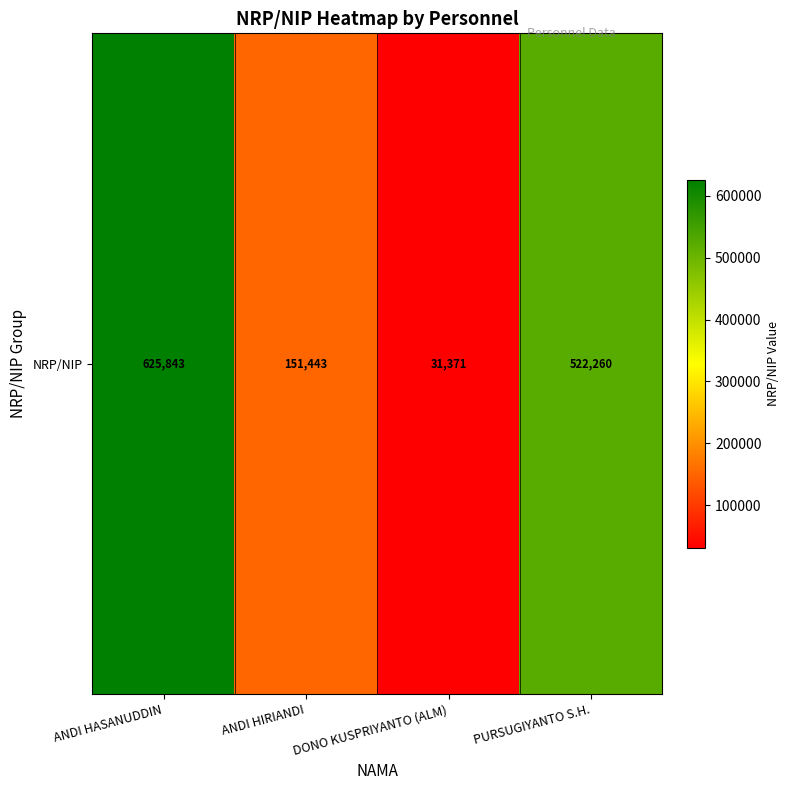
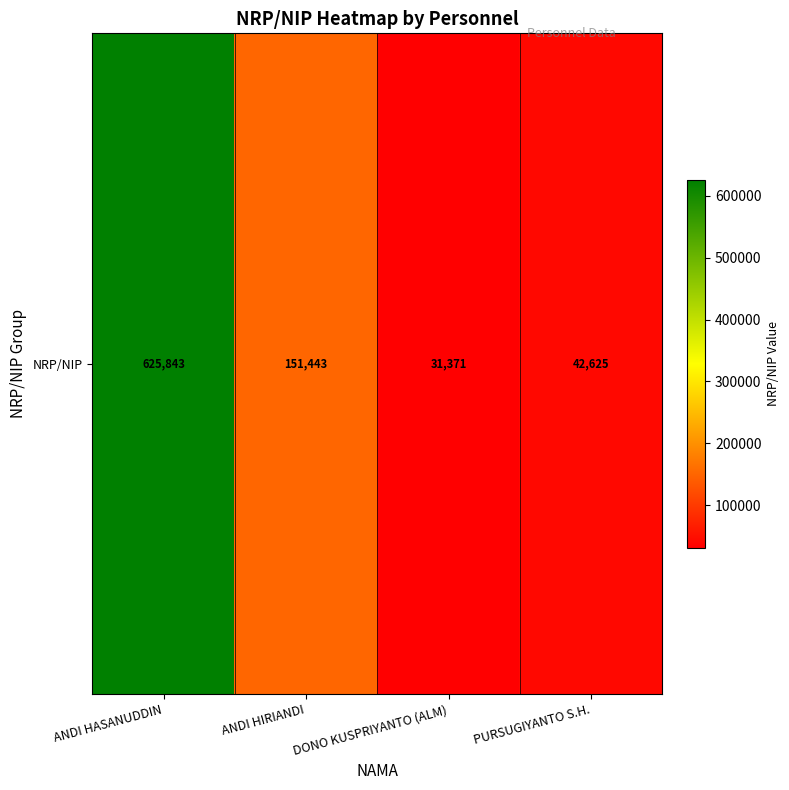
NRP/NIP, PURSUGIYANTO S.H.: 522,260 -> 42,625
